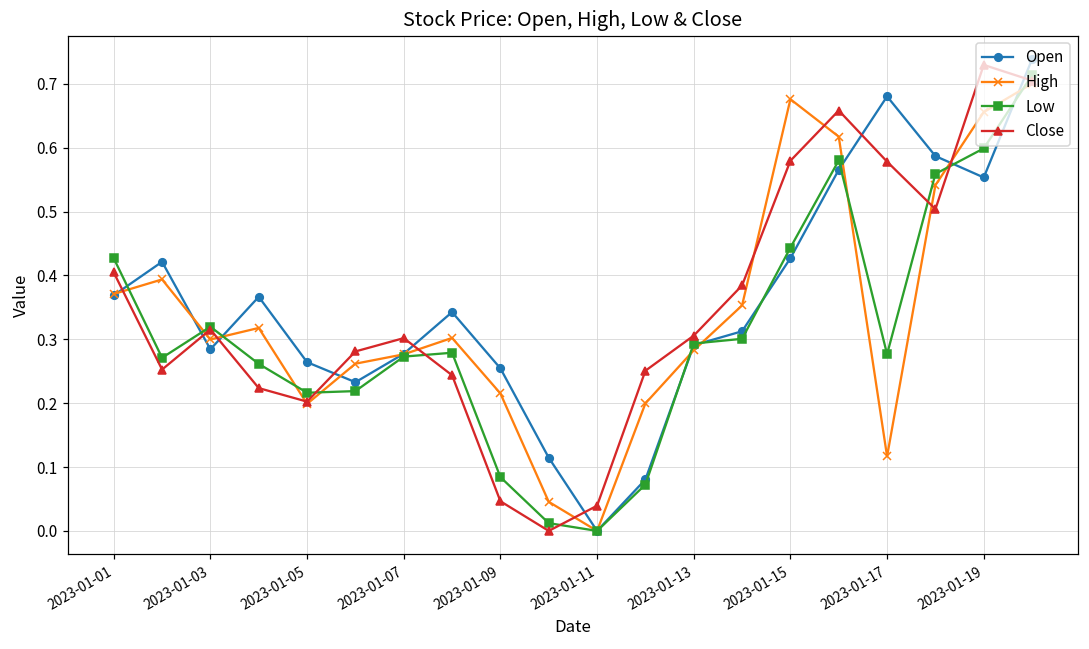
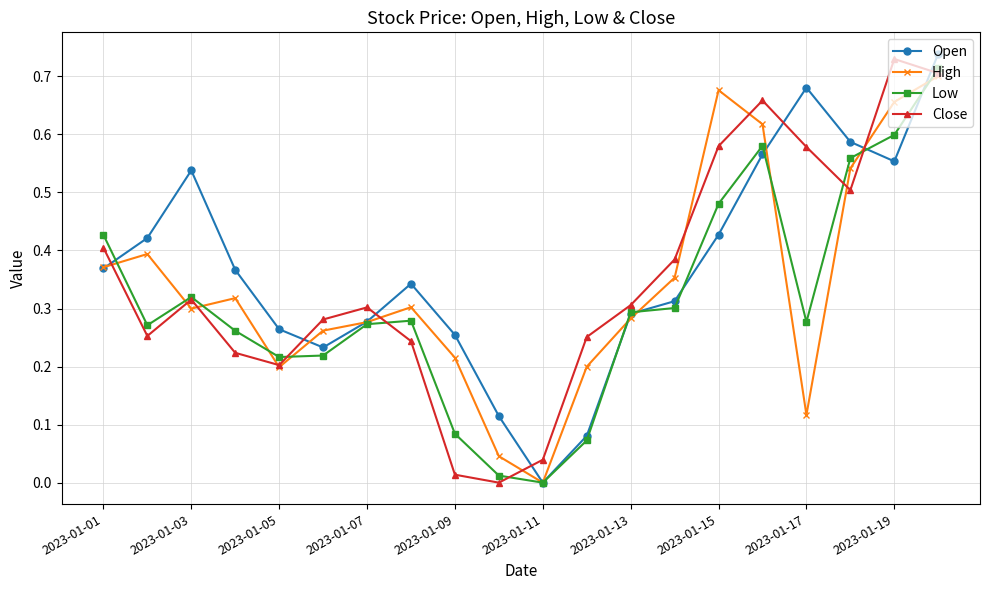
Open, 2023-01-03: 0.28 -> 0.54
Close, 2023-01-09: 0.05 -> 0.01
Low, 2023-01-15: 0.44 -> 0.48
